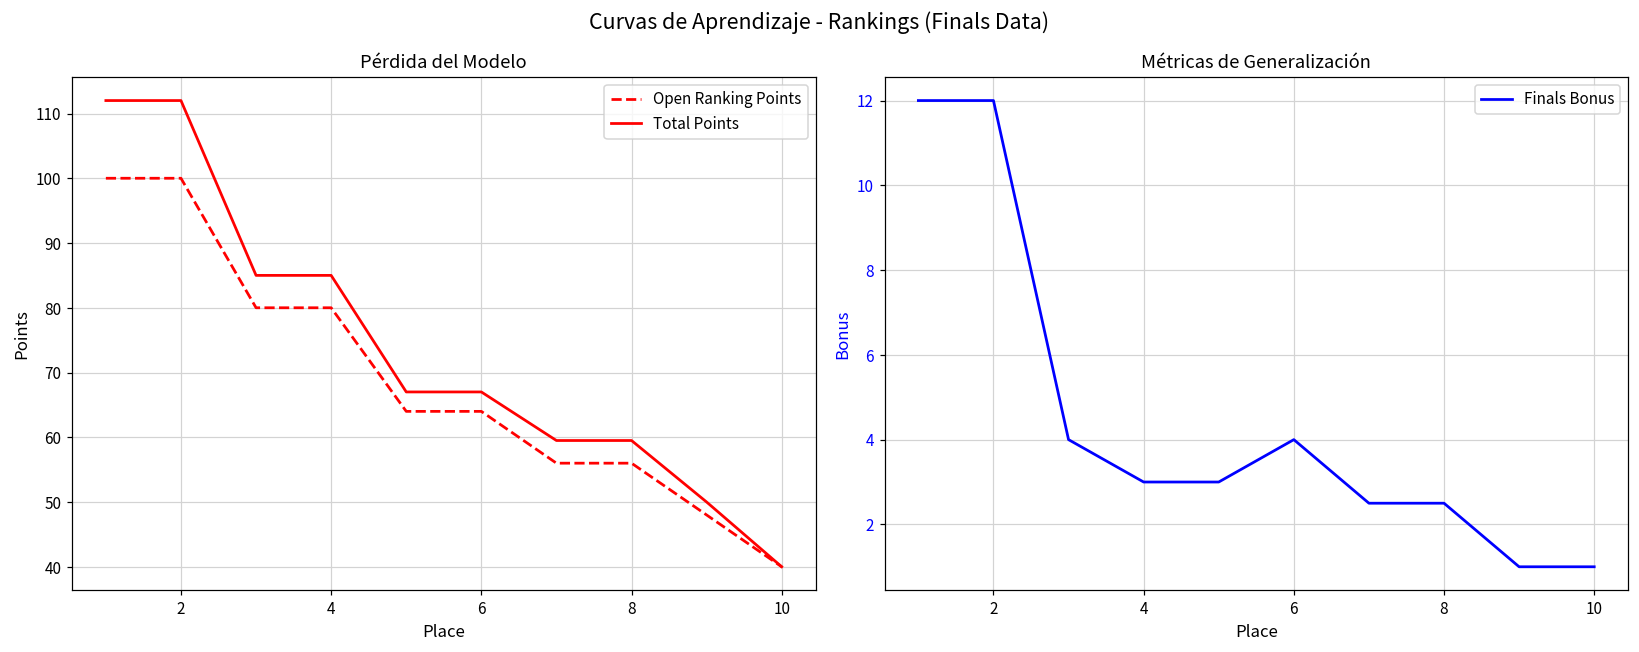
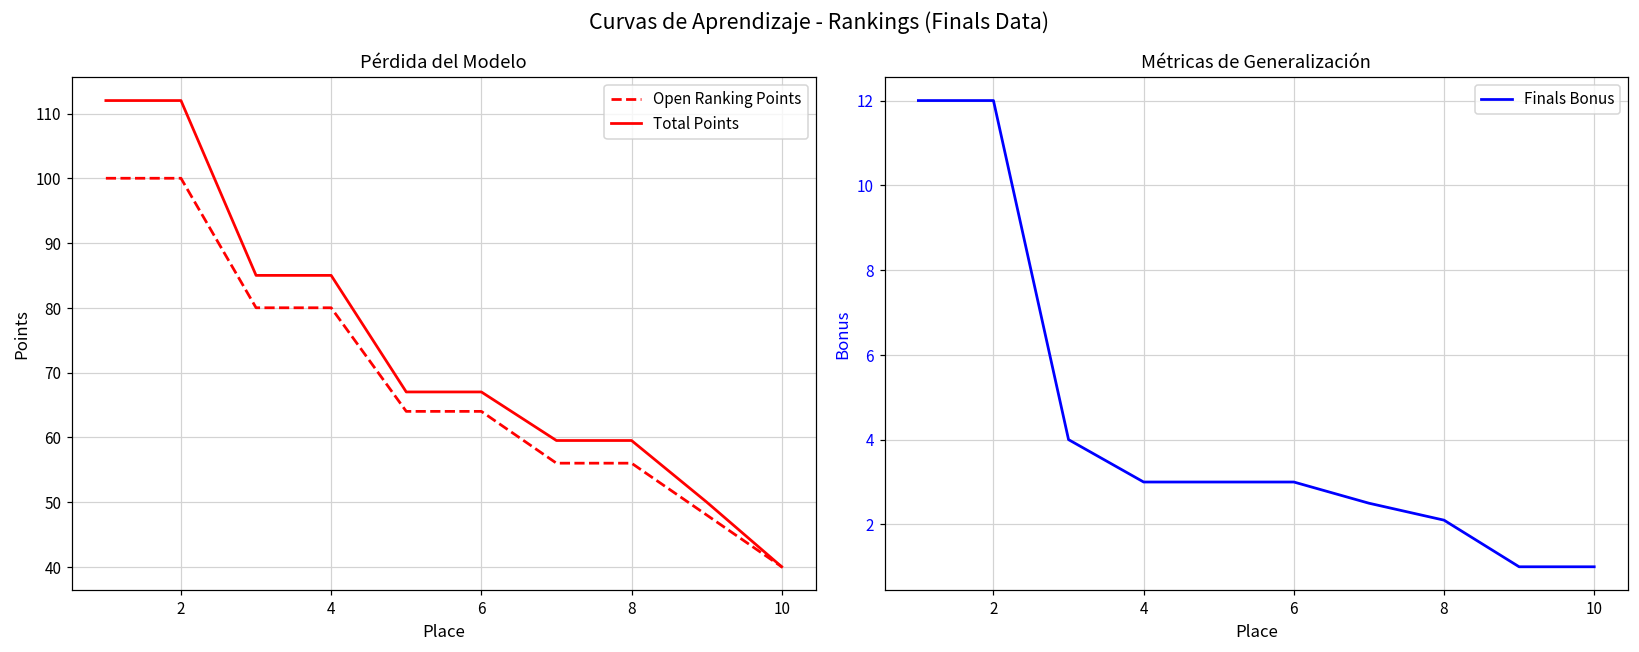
Métricas de Generalización, 6: 4 -> 3
Métricas de Generalización, 8: 2.5 -> 2.1
